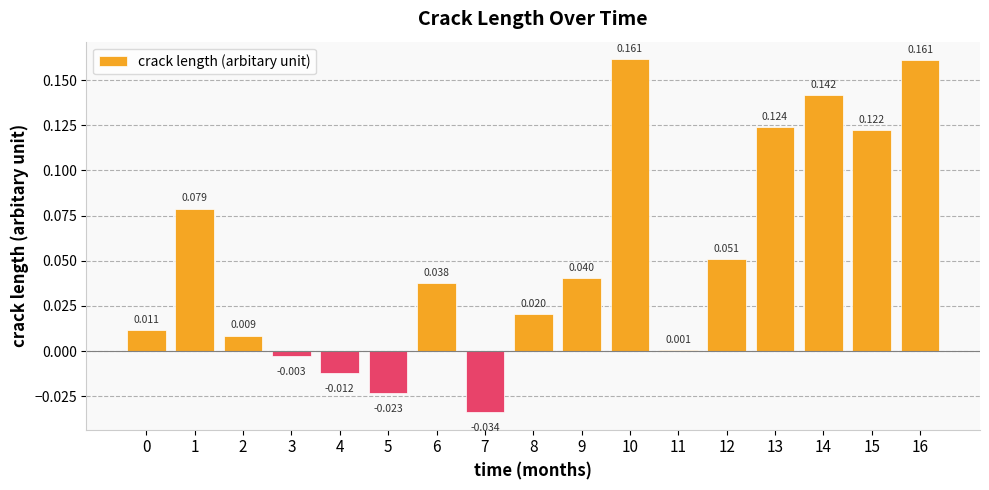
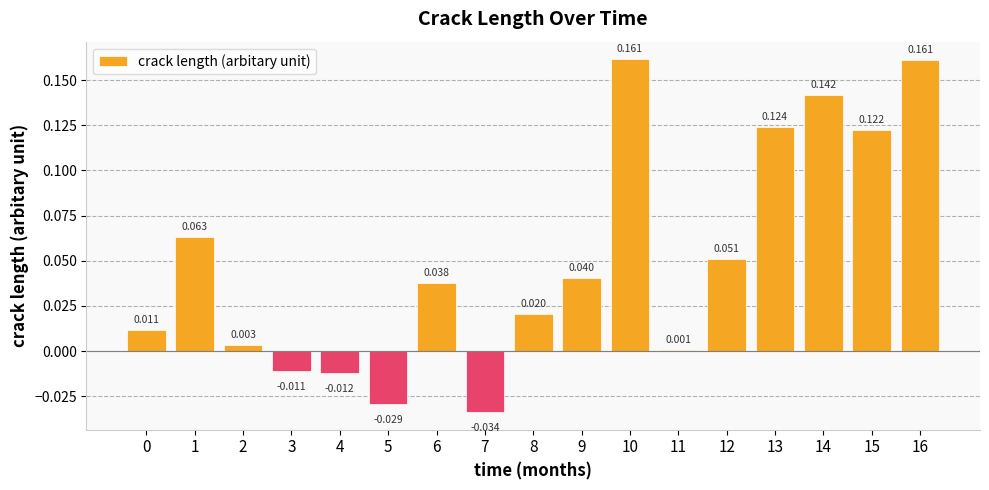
1: 0.079 -> 0.063
2: 0.009 -> 0.003
3: -0.003 -> -0.011
5: -0.023 -> -0.029
